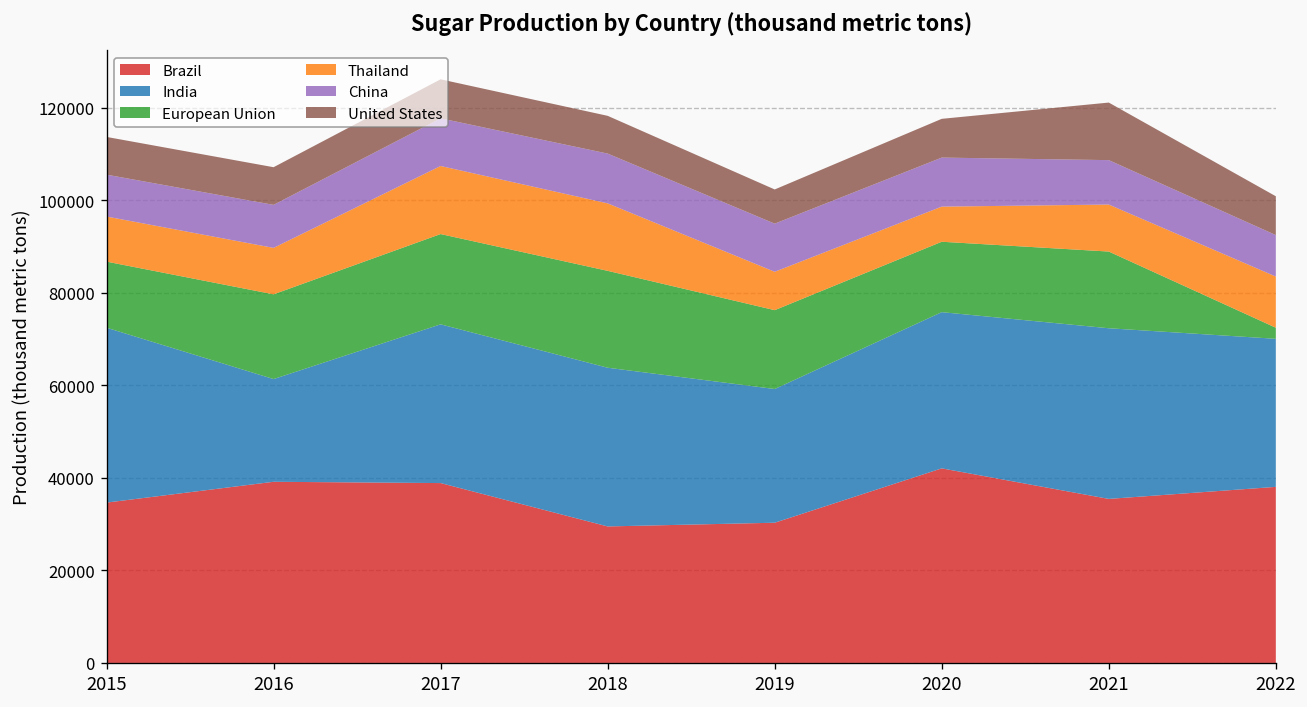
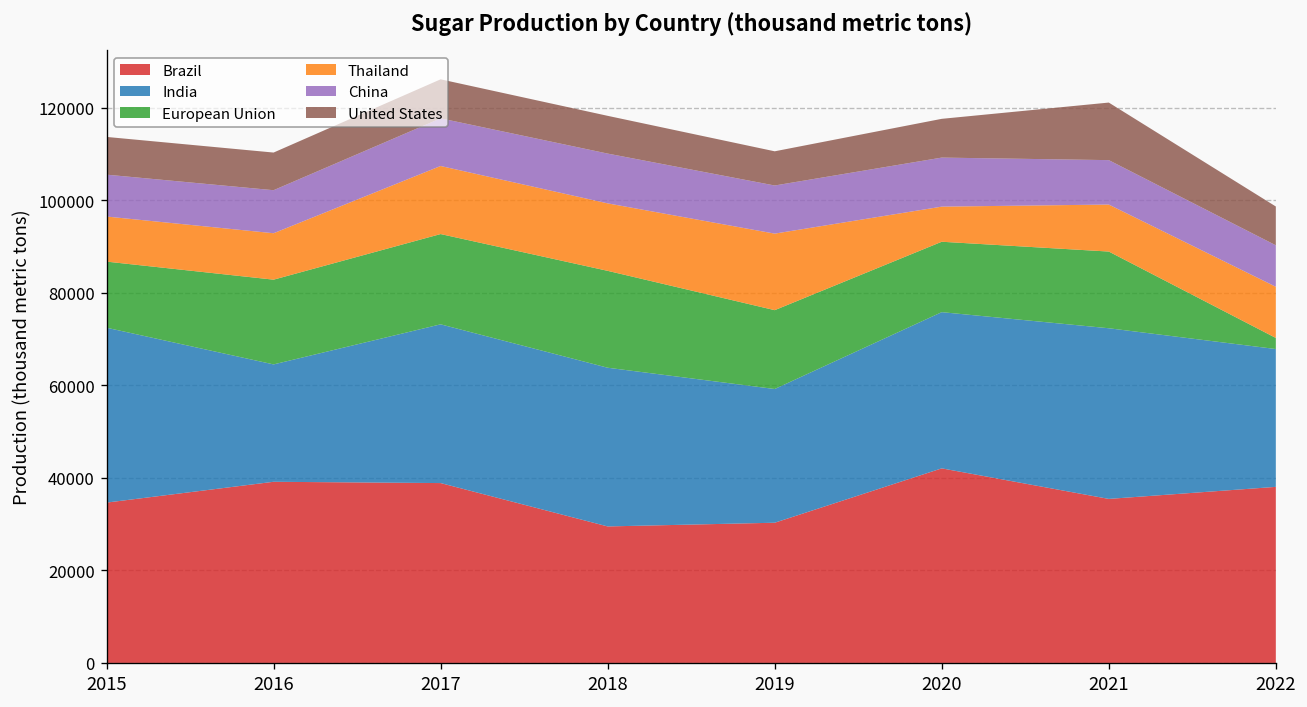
India, 2016: 22000 -> 25000
Thailand, 2019: 8000 -> 17000
India, 2022: 32000 -> 30000
